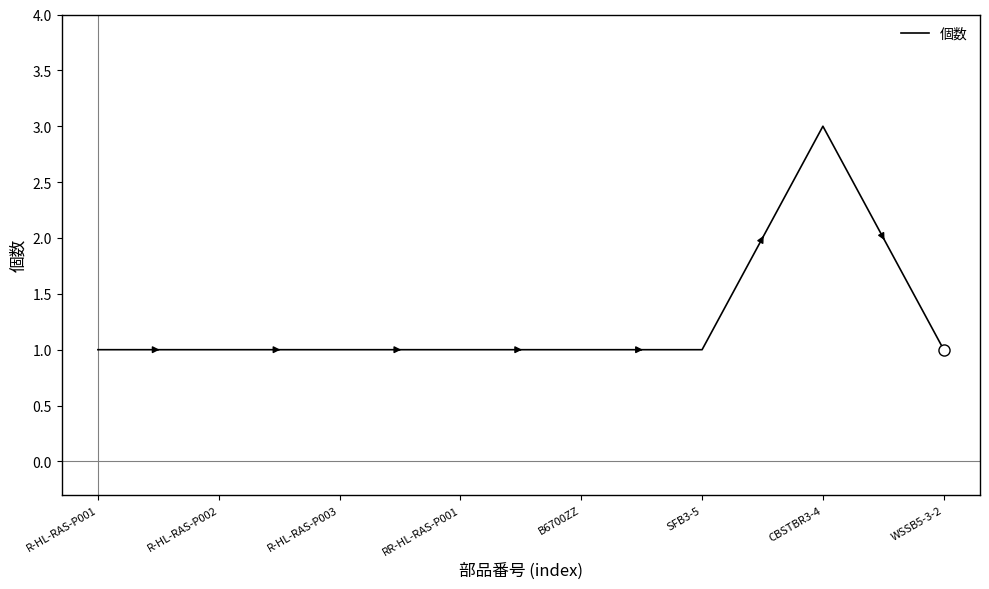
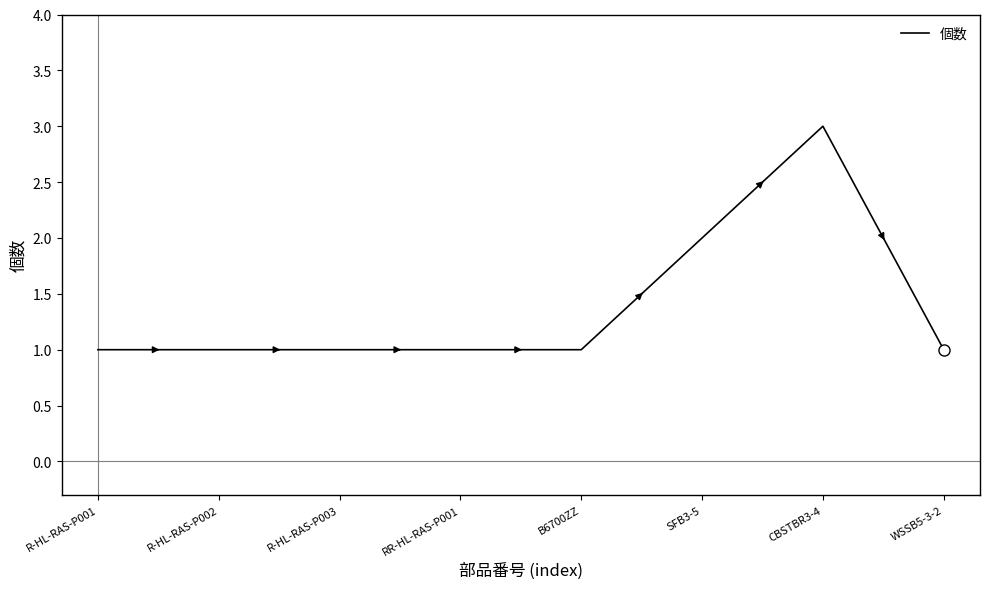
個数, SFB3-5: 1 -> 2
